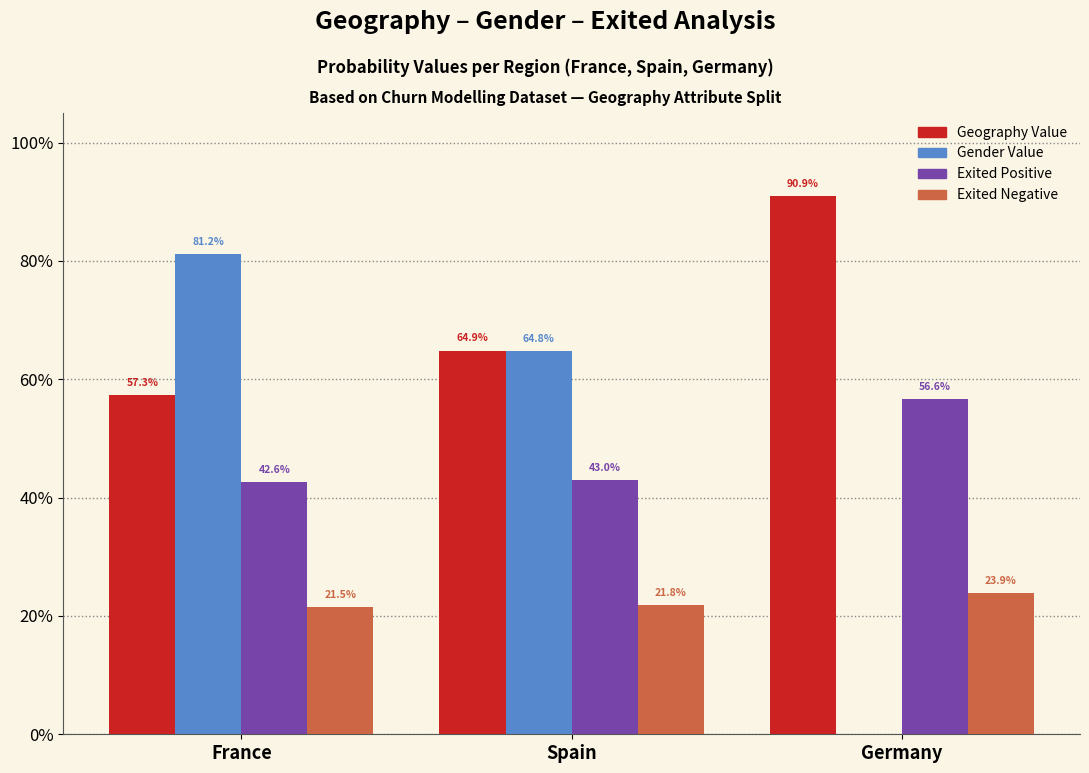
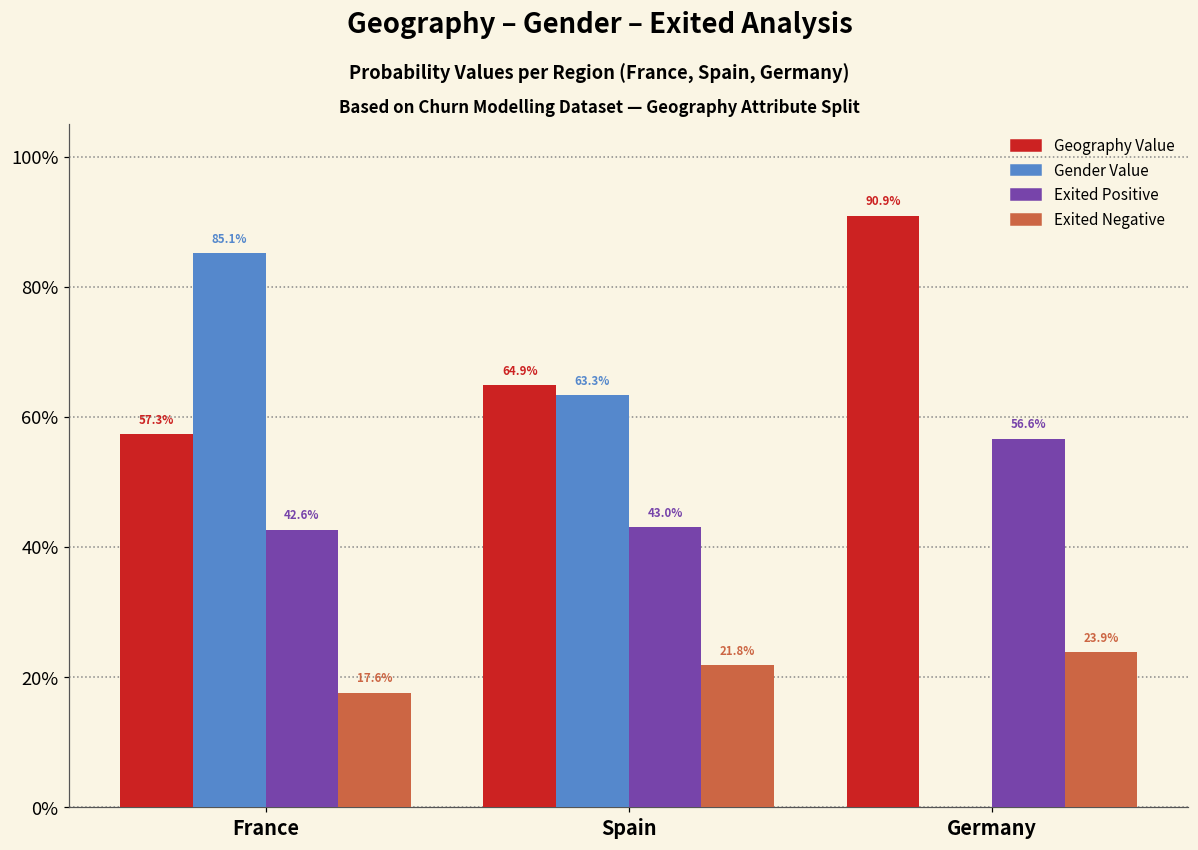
Gender Value, France: 81.2% -> 85.1%
Exited Negative, France: 21.5% -> 17.6%
Gender Value, Spain: 64.8% -> 63.3%
